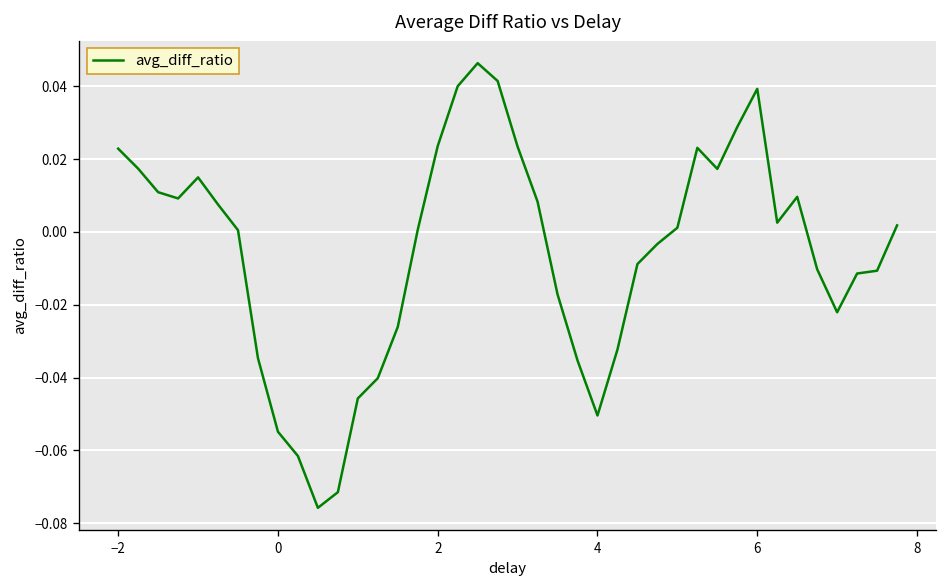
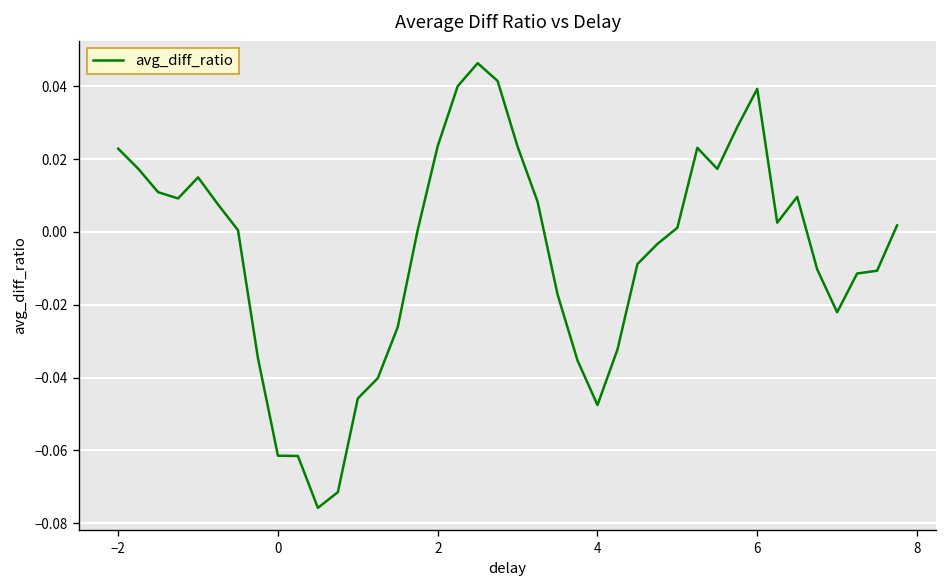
0: -0.055 -> -0.061
4: -0.050 -> -0.048
